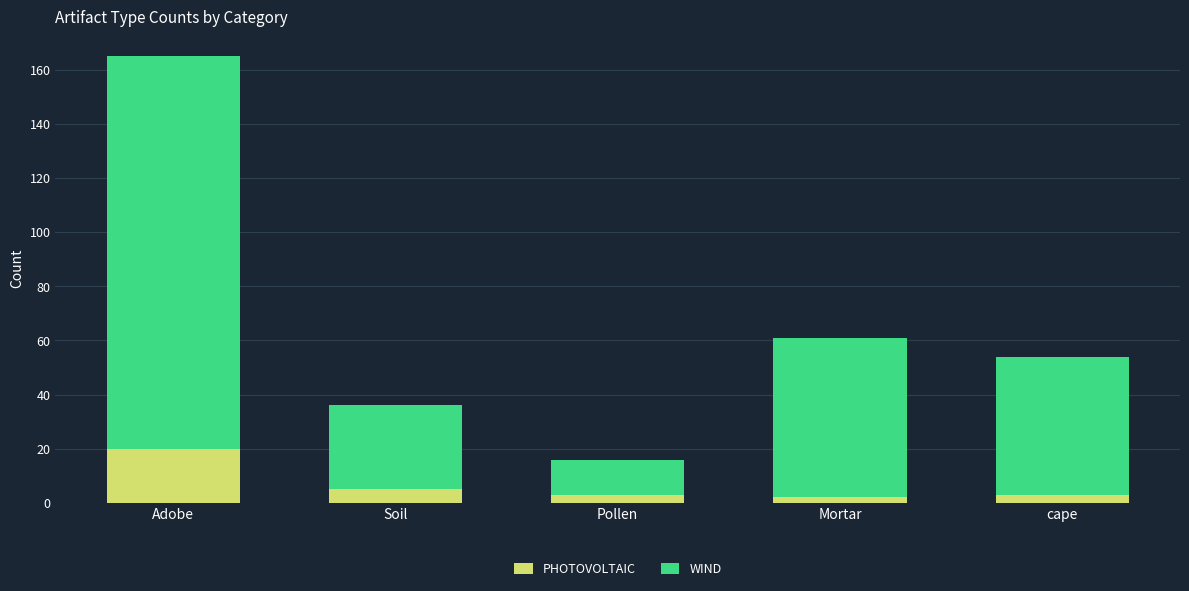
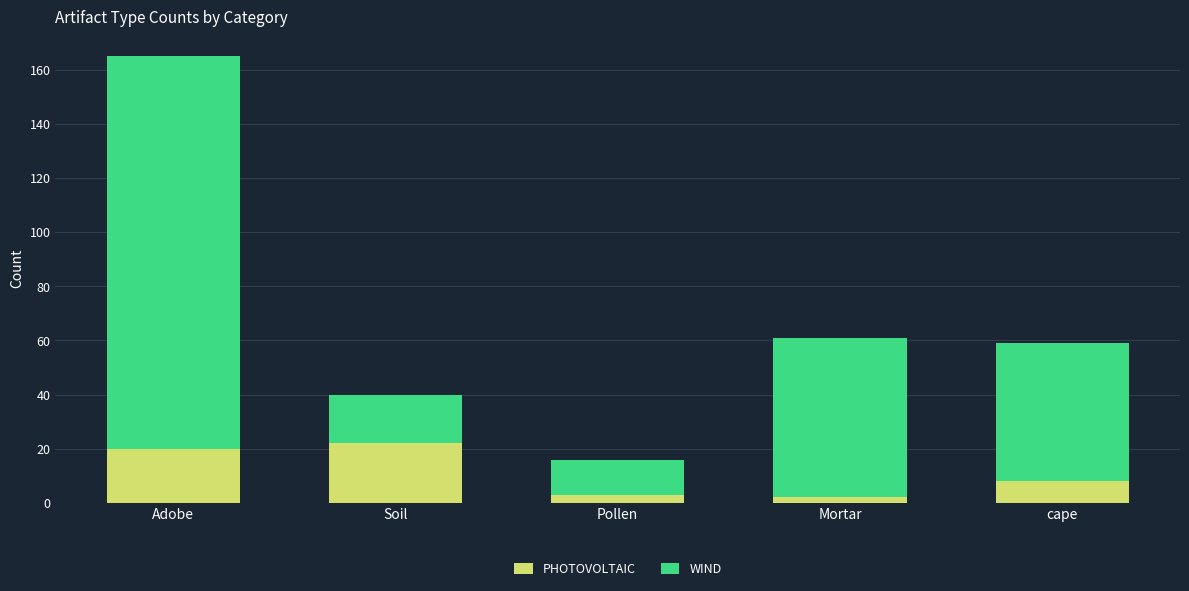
PHOTOVOLTAIC, Soil: 5 -> 22
WIND, Soil: 31 -> 18
PHOTOVOLTAIC, cape: 3 -> 8
